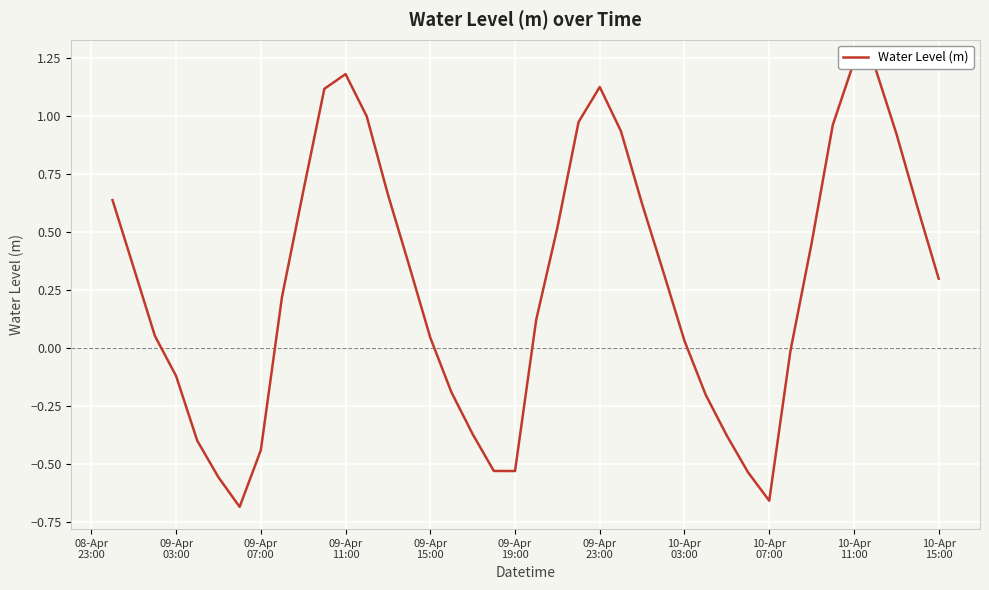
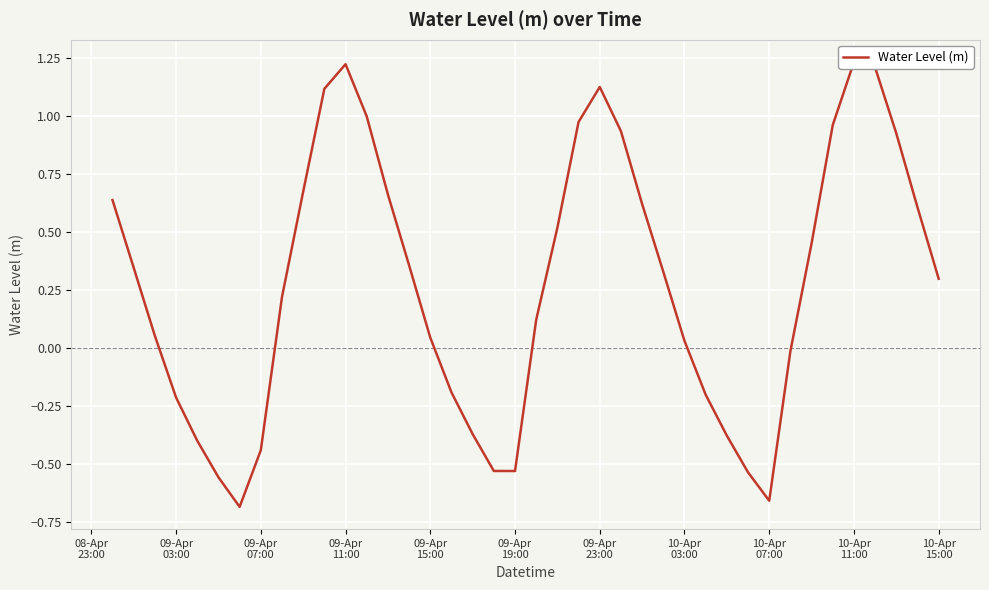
09-Apr 03:00: -0.12 -> -0.21
09-Apr 11:00: 1.18 -> 1.22
